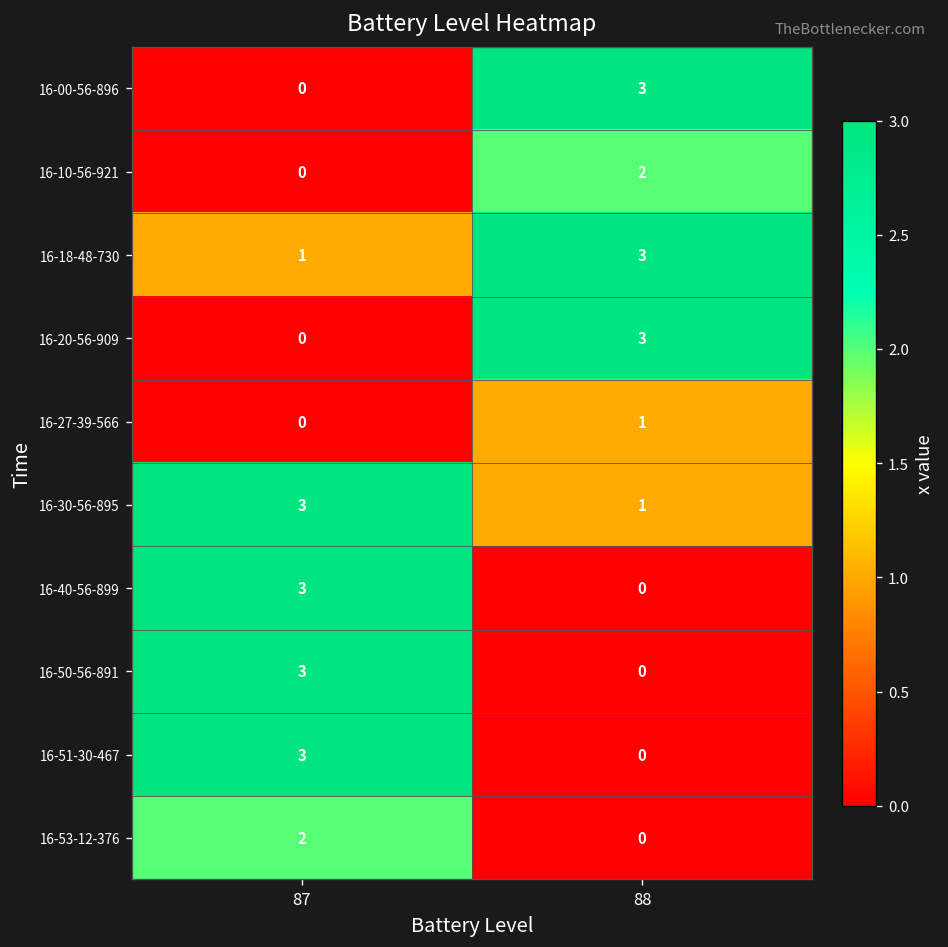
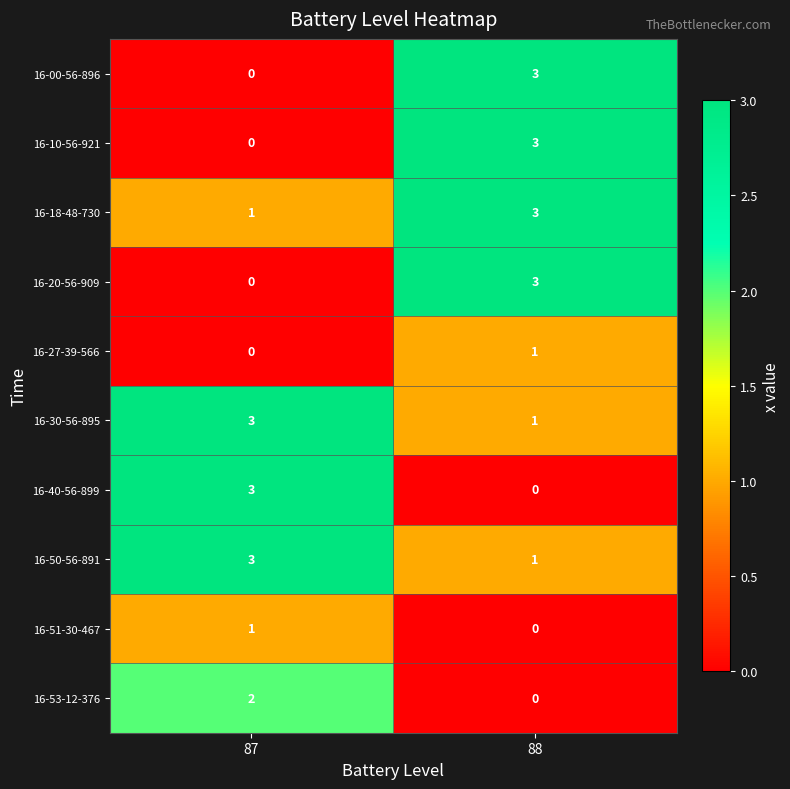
16-10-56-921, 88: 2 -> 3
16-50-56-891, 88: 0 -> 1
16-51-30-467, 87: 3 -> 1
